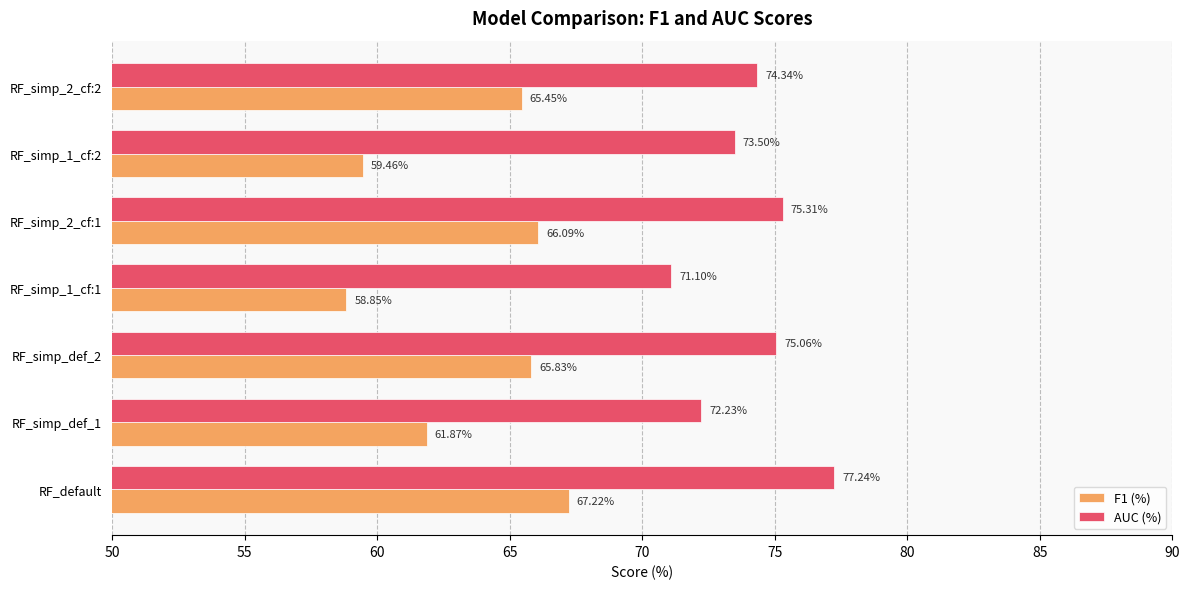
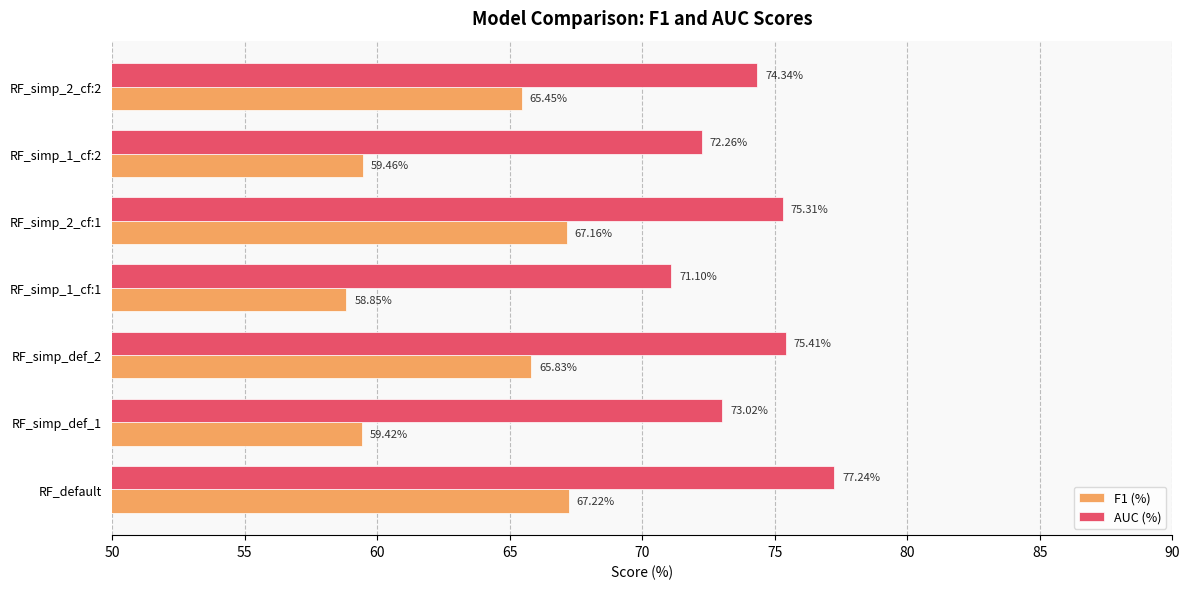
AUC (%), RF_simp_1_cf:2: 73.50% -> 72.26%
F1 (%), RF_simp_2_cf:1: 66.09% -> 67.16%
AUC (%), RF_simp_def_2: 75.06% -> 75.41%
AUC (%), RF_simp_def_1: 72.23% -> 73.02%
F1 (%), RF_simp_def_1: 61.87% -> 59.42%
